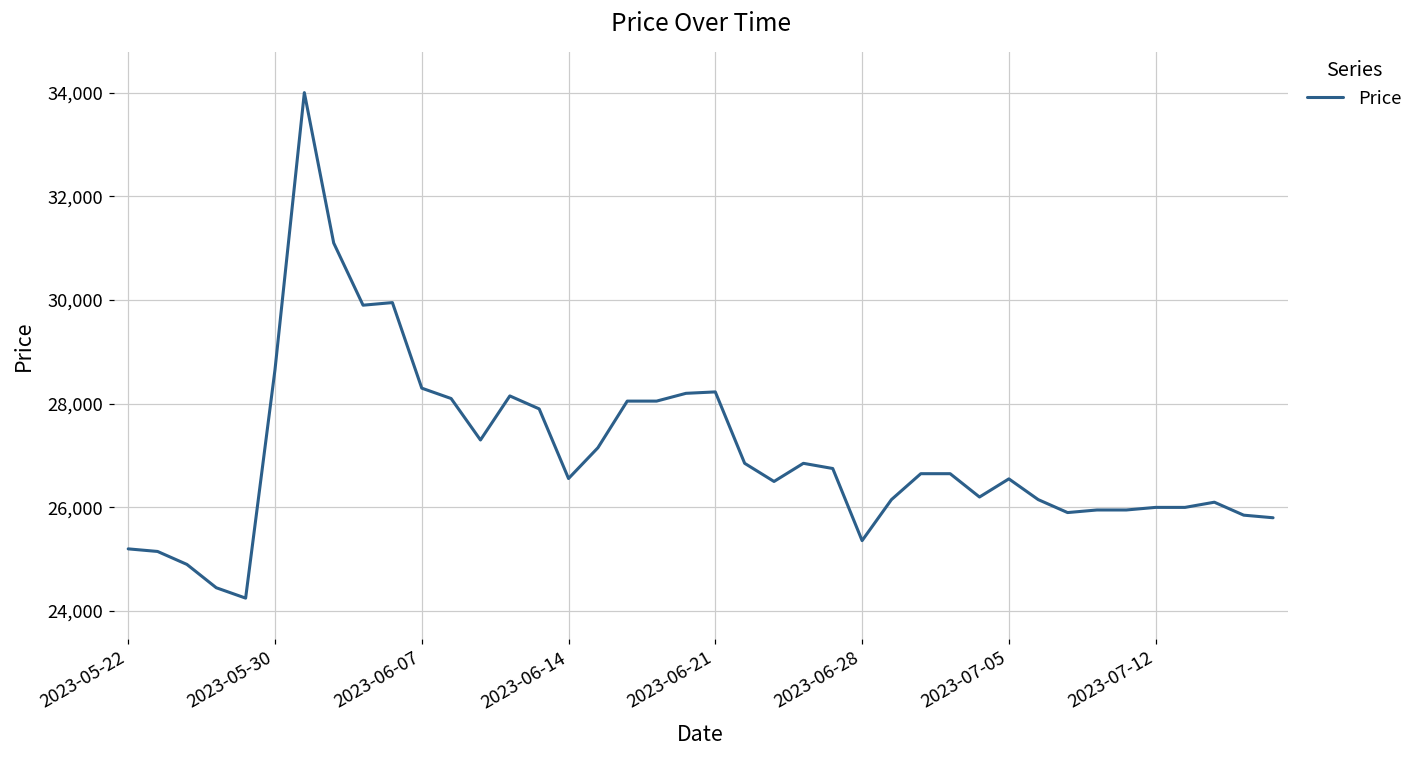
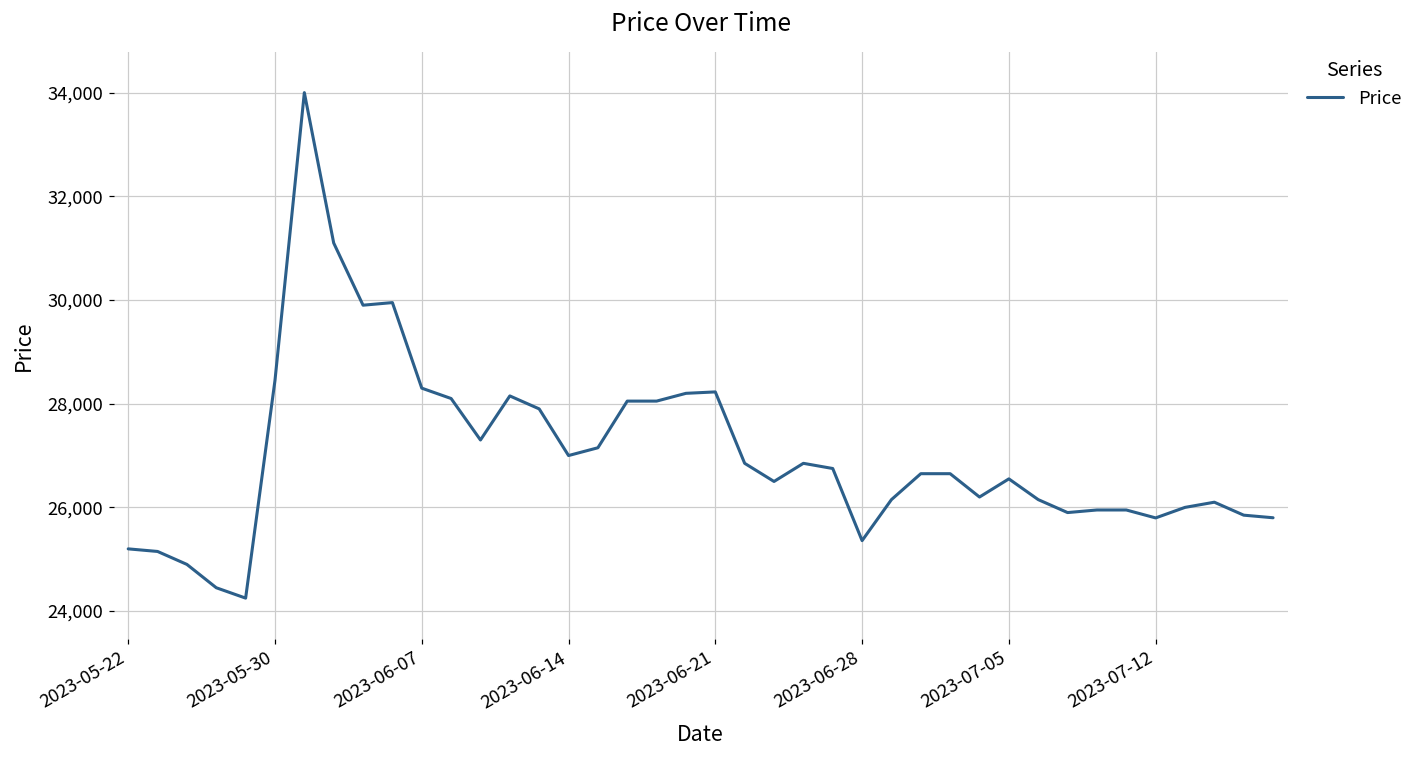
2023-05-30: 28,700 -> 28,500
2023-06-14: 26,600 -> 27,000
2023-07-12: 26,000 -> 25,800
